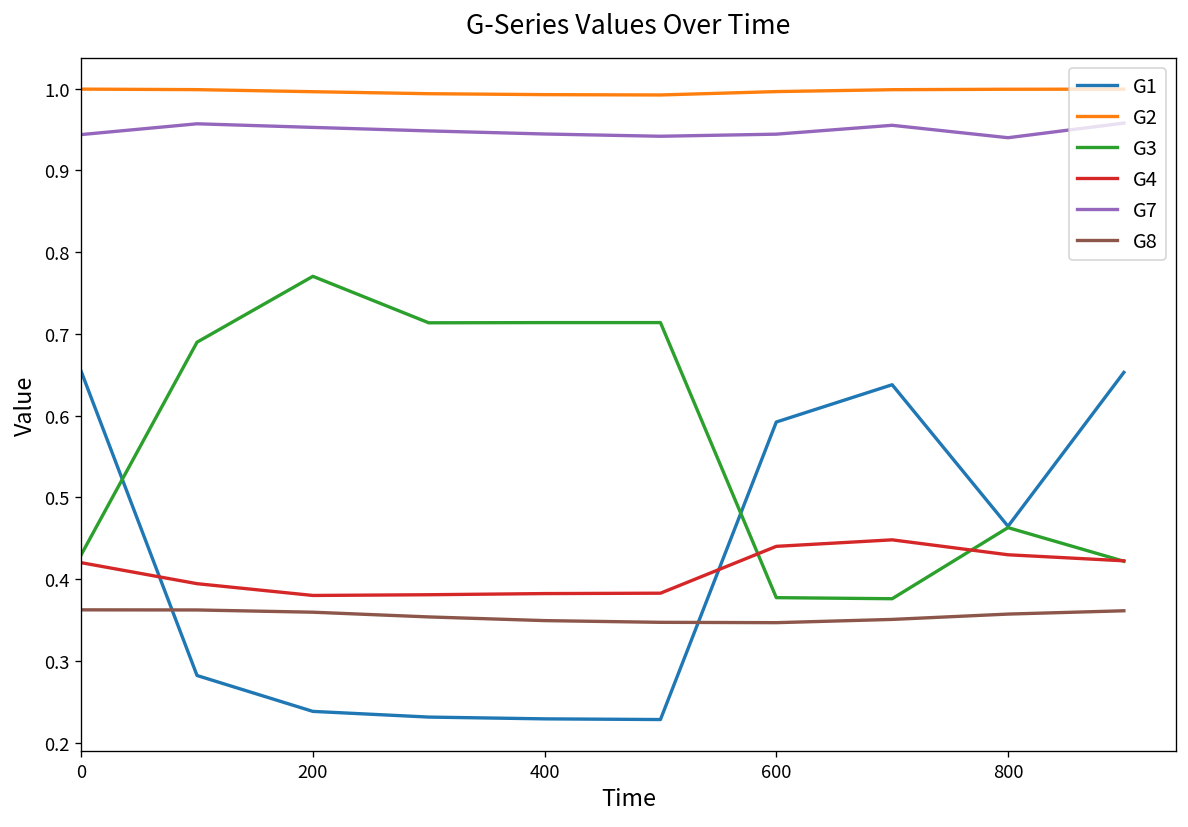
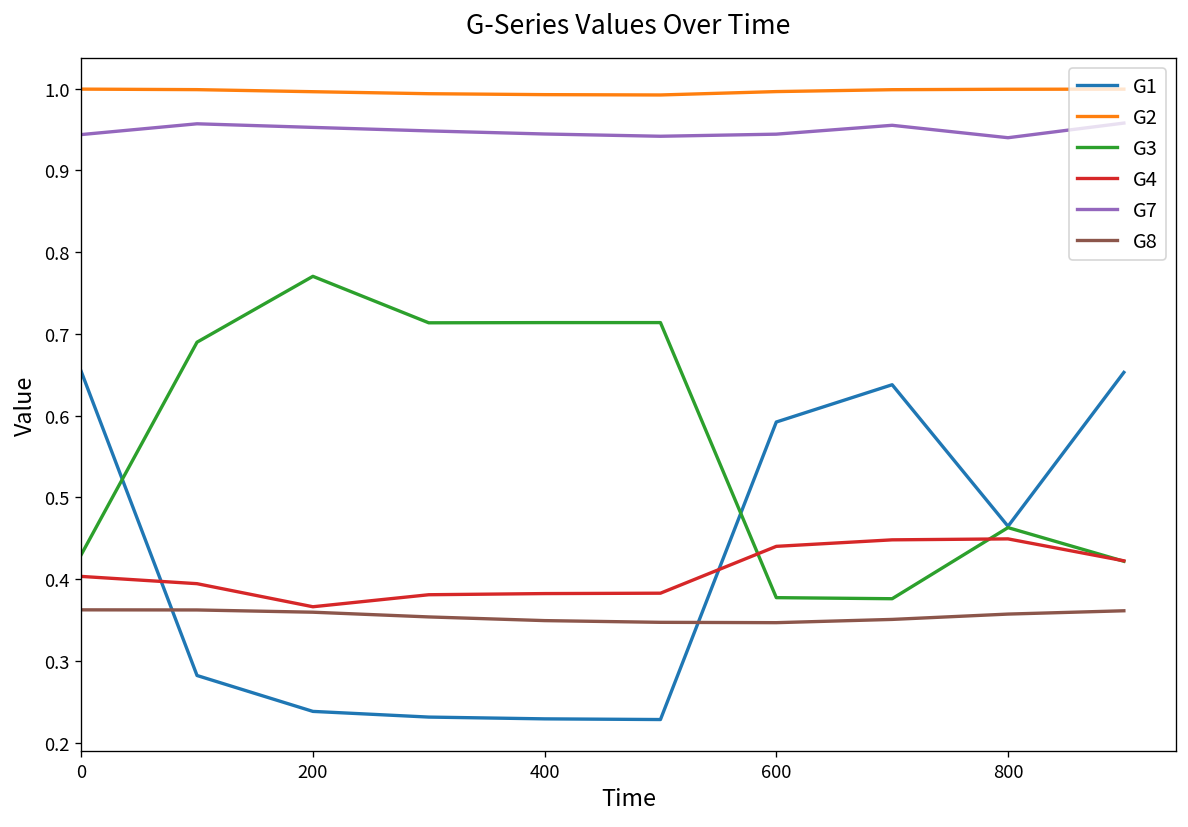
G4, 0: 0.42 -> 0.40
G4, 200: 0.38 -> 0.37
G4, 800: 0.43 -> 0.45
